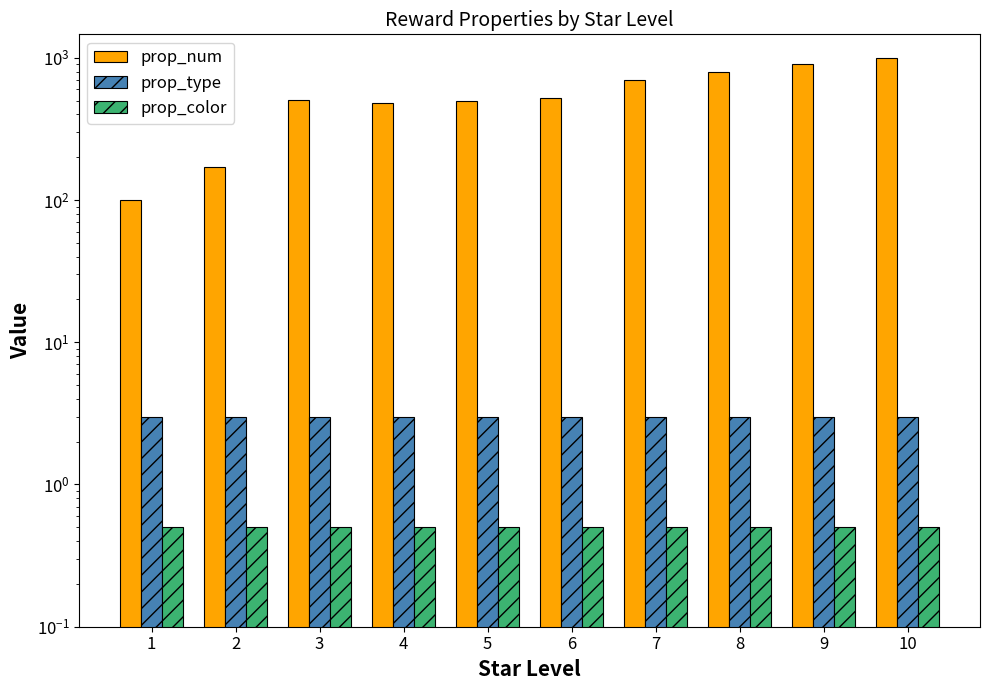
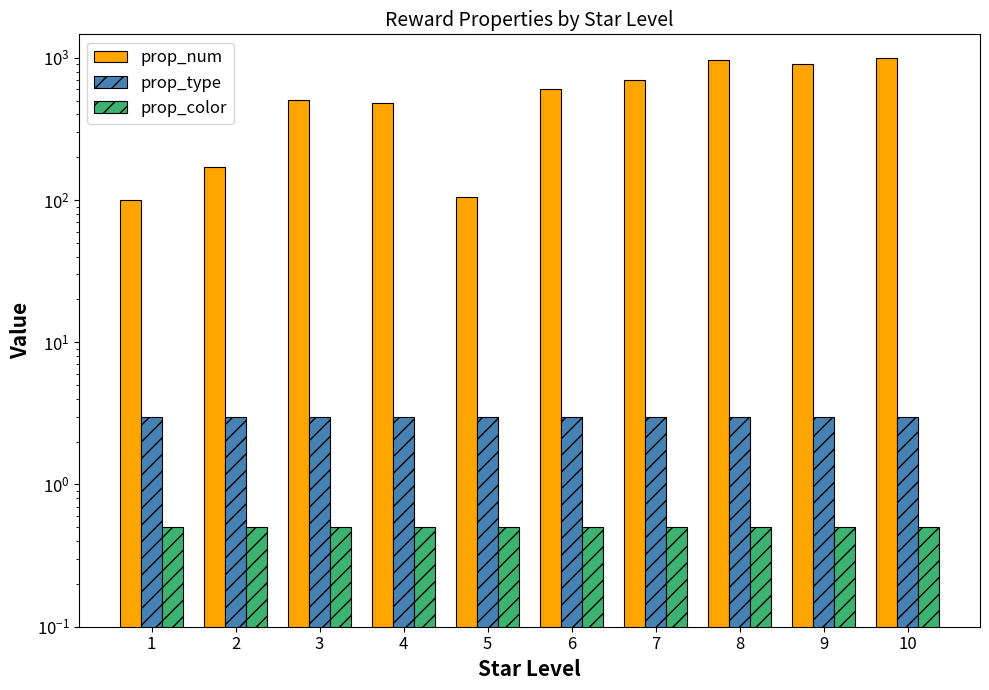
prop_num, 5: 500 -> 110
prop_num, 6: 520 -> 600
prop_num, 8: 800 -> 1000
